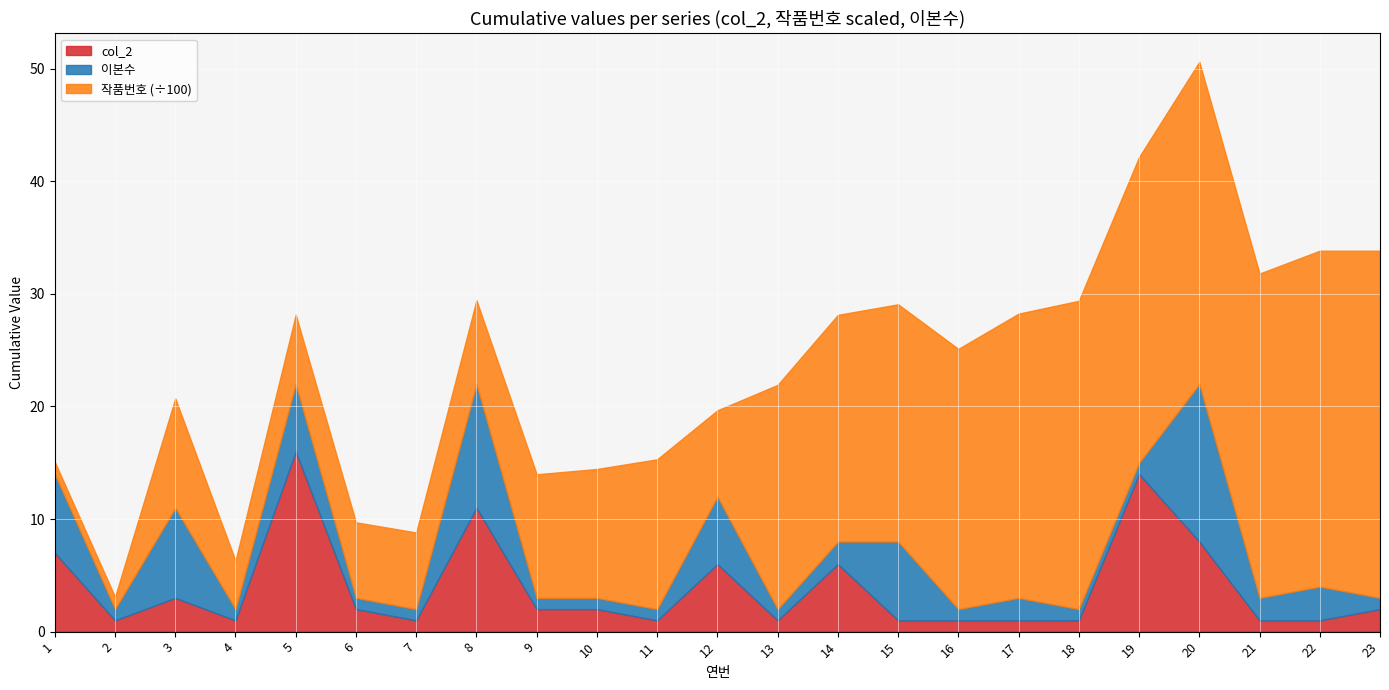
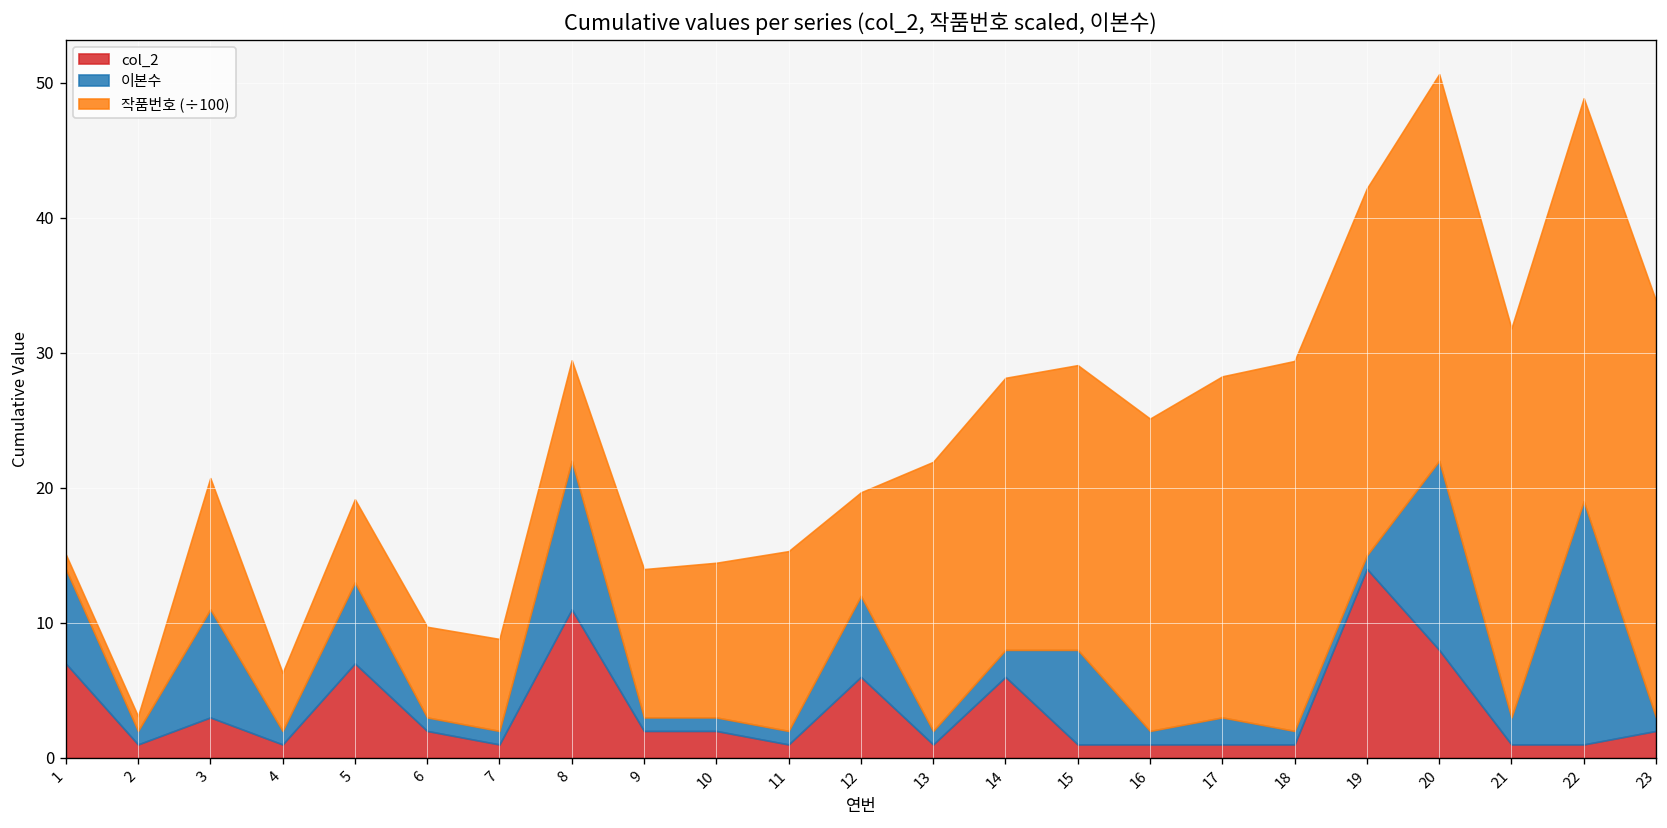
col_2, 5: 16 -> 7
이본수, 22: 3 -> 18
